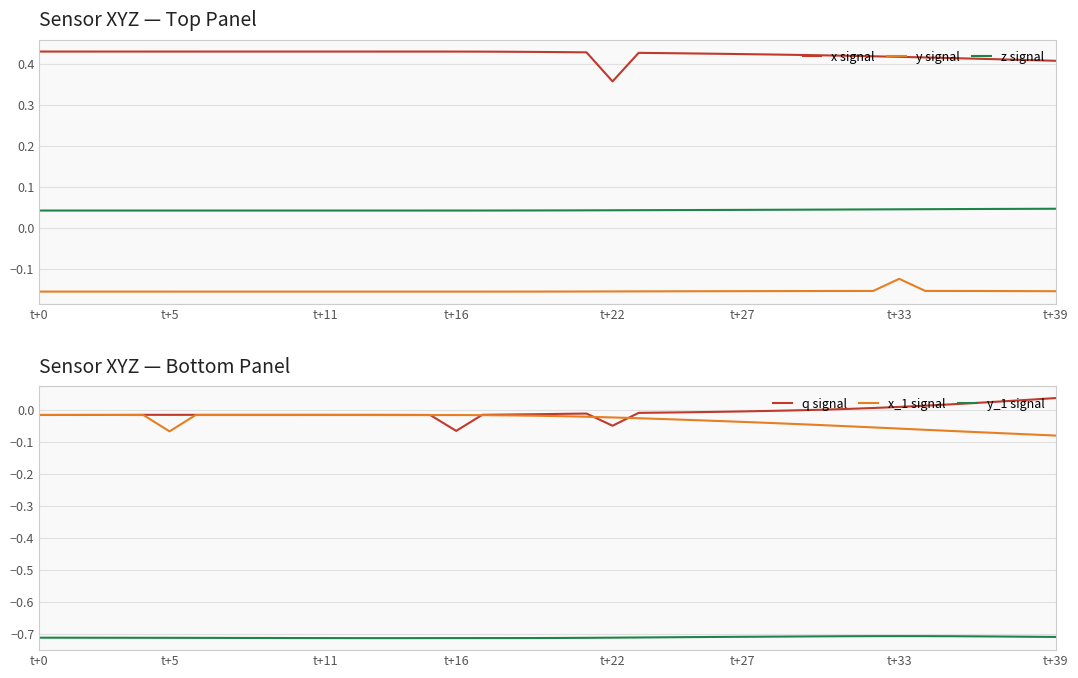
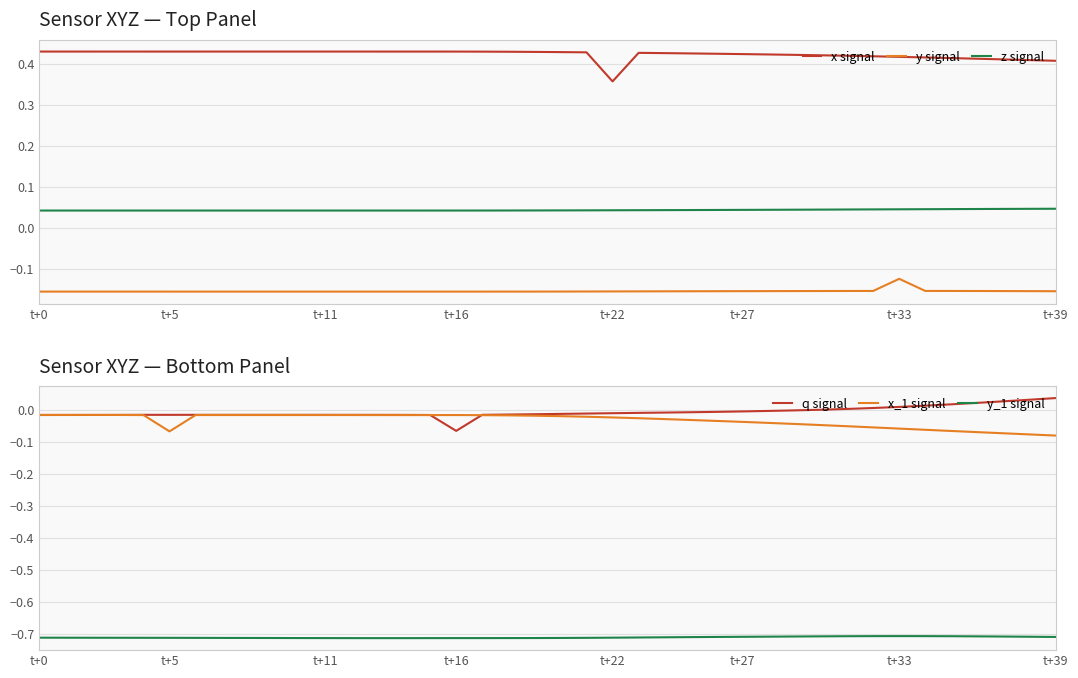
Sensor XYZ — Bottom Panel, q signal, t+22: -0.05 -> -0.01
